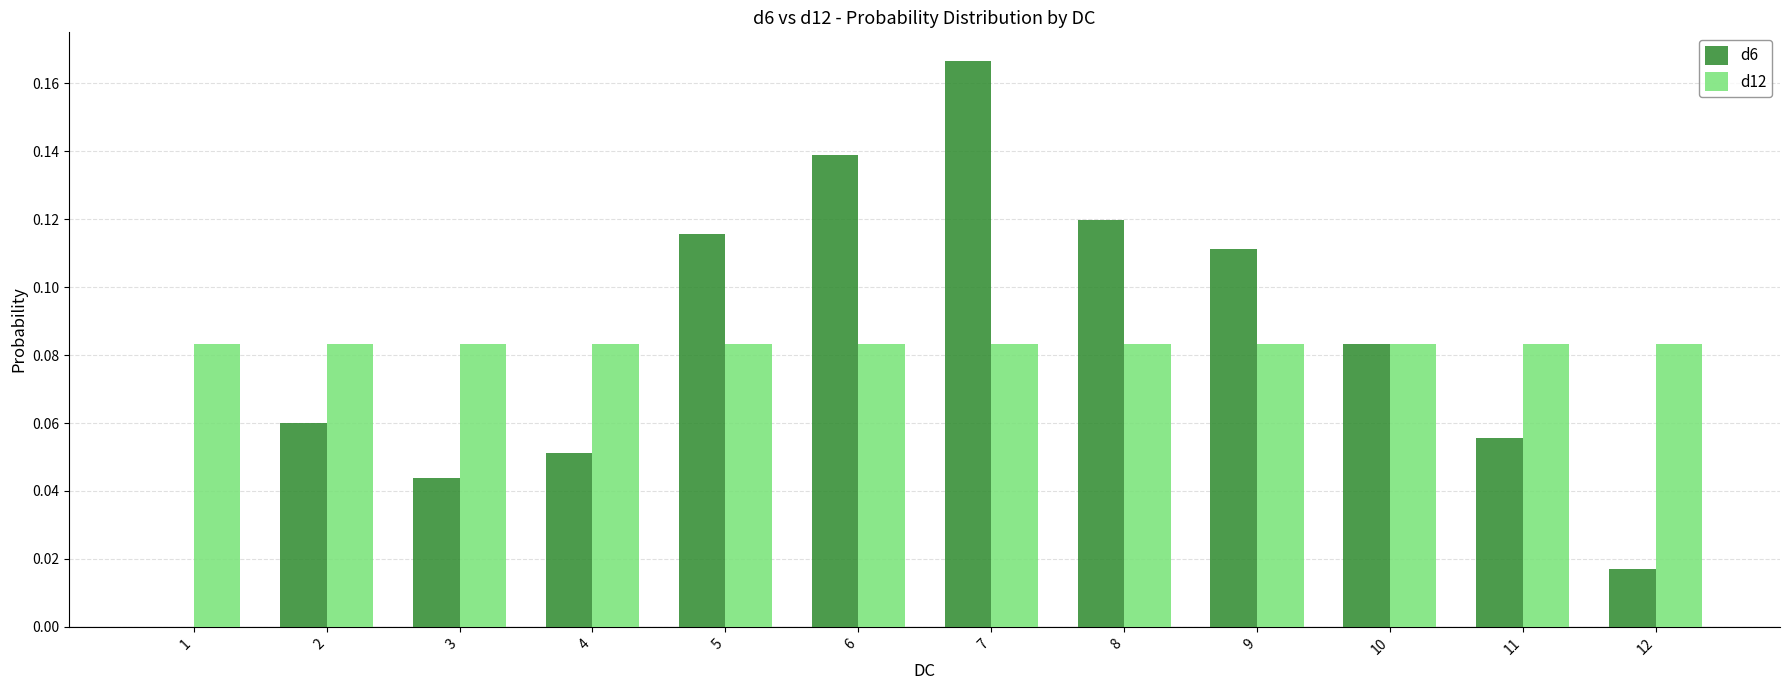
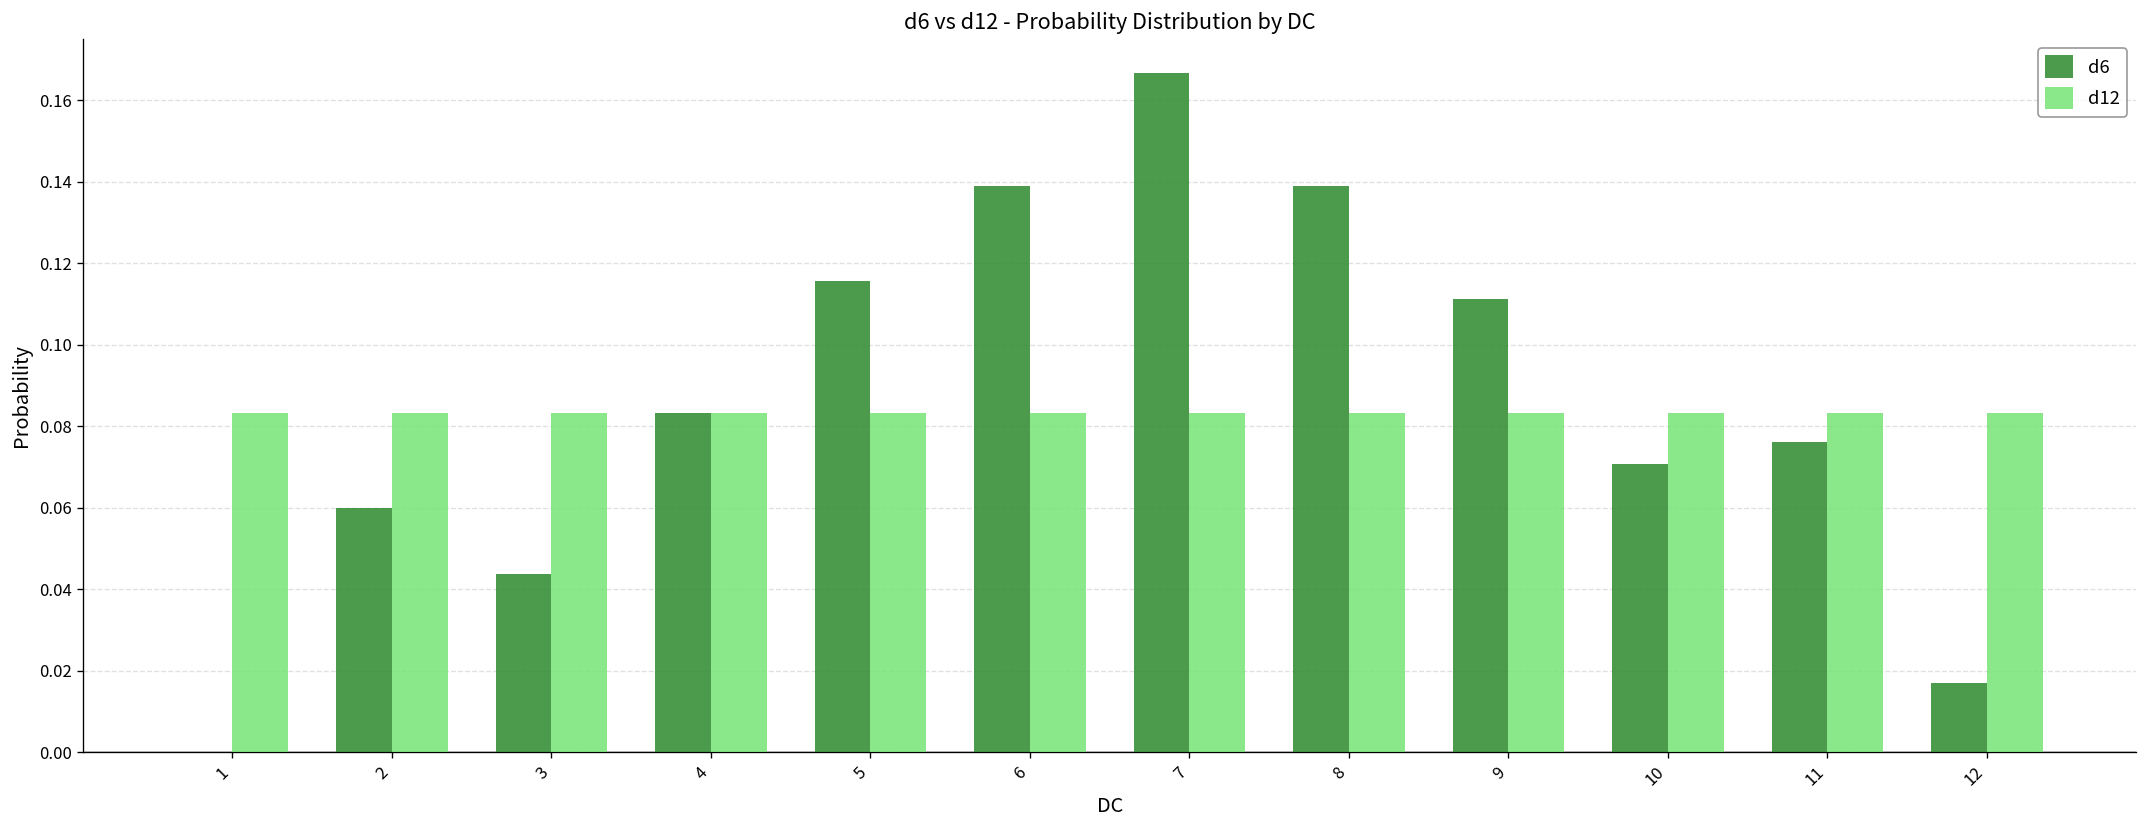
d6, 4: 0.051 -> 0.083
d6, 8: 0.120 -> 0.139
d6, 10: 0.083 -> 0.071
d6, 11: 0.056 -> 0.076
